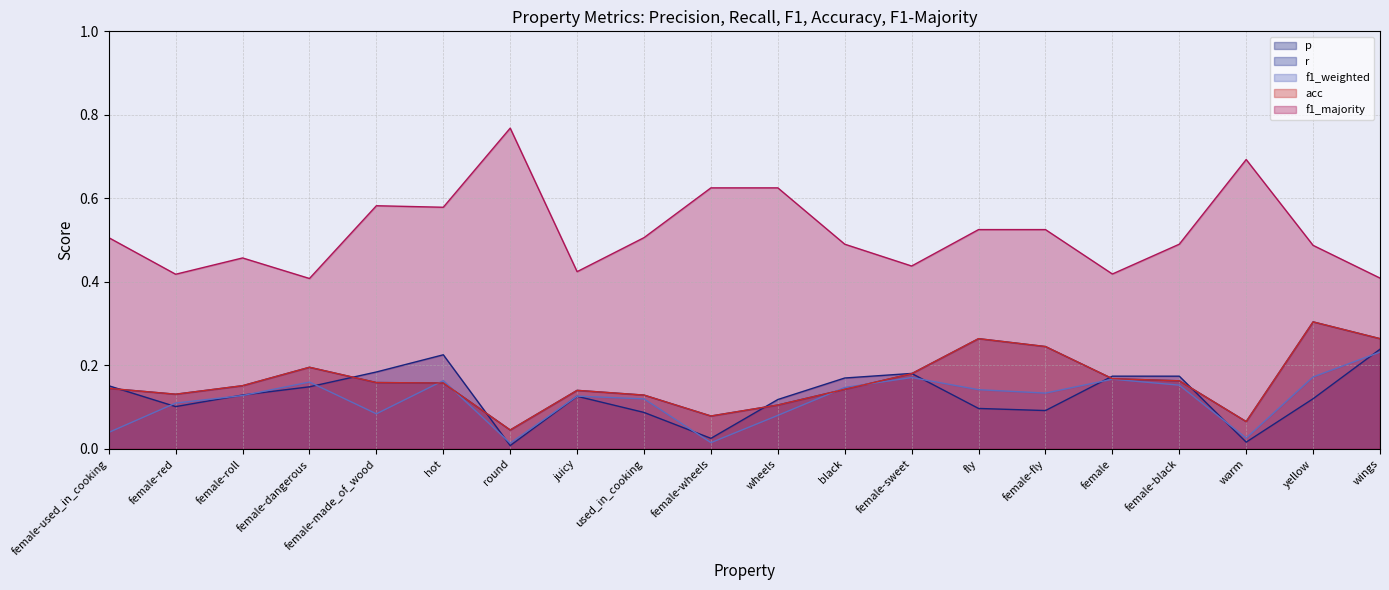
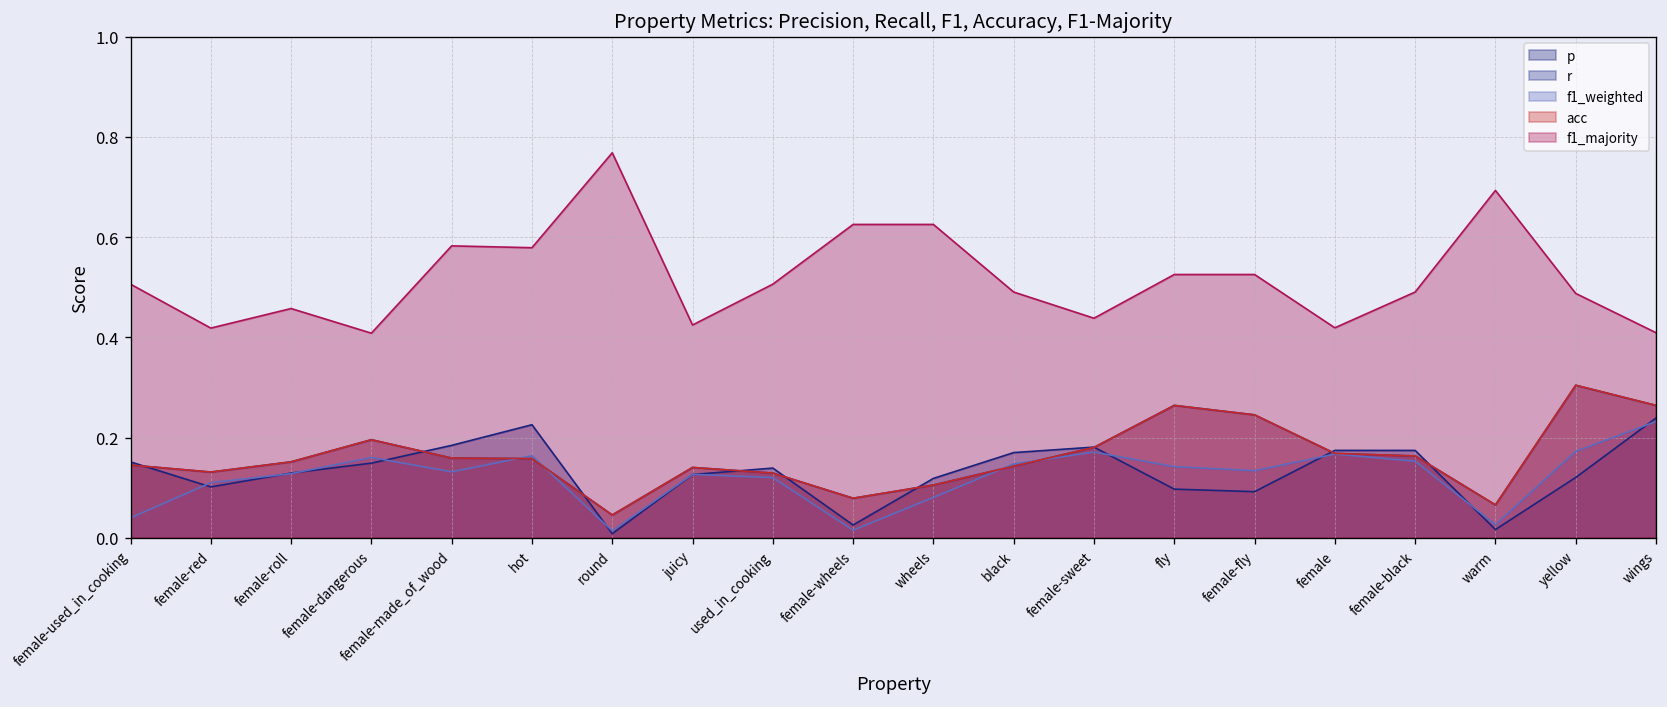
f1_weighted, female-made_of_wood: 0.08 -> 0.13
p, used_in_cooking: 0.09 -> 0.14
